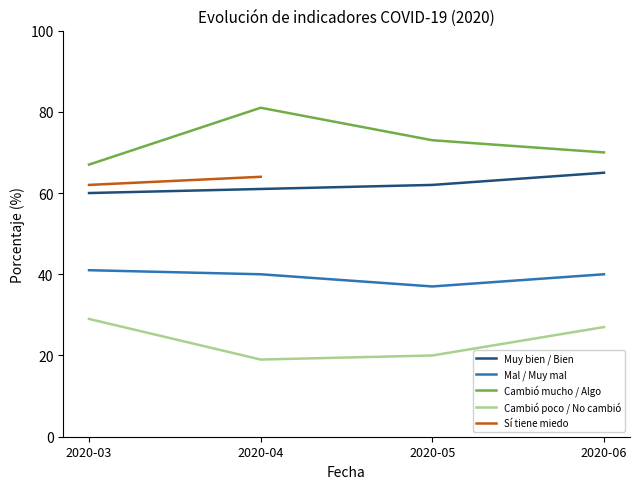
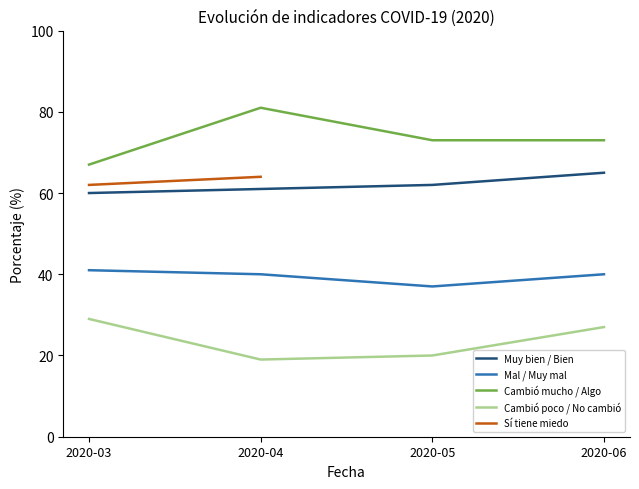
Cambió mucho / Algo, 2020-06: 70 -> 73
